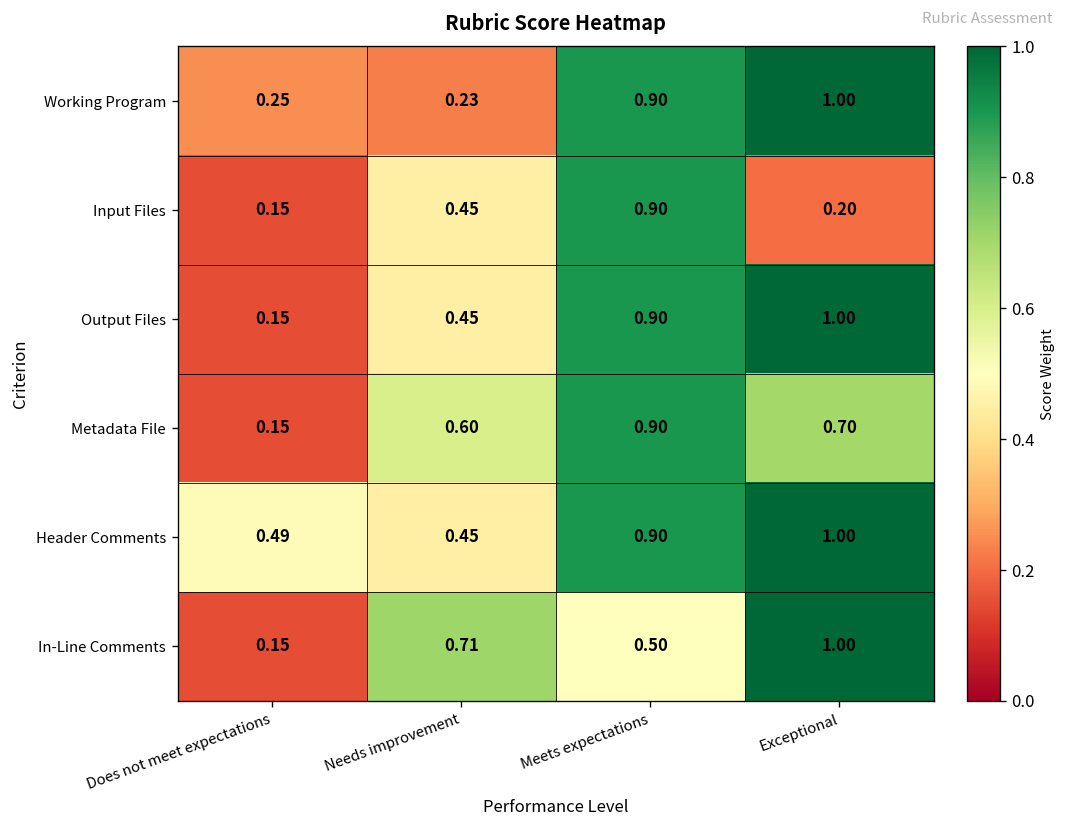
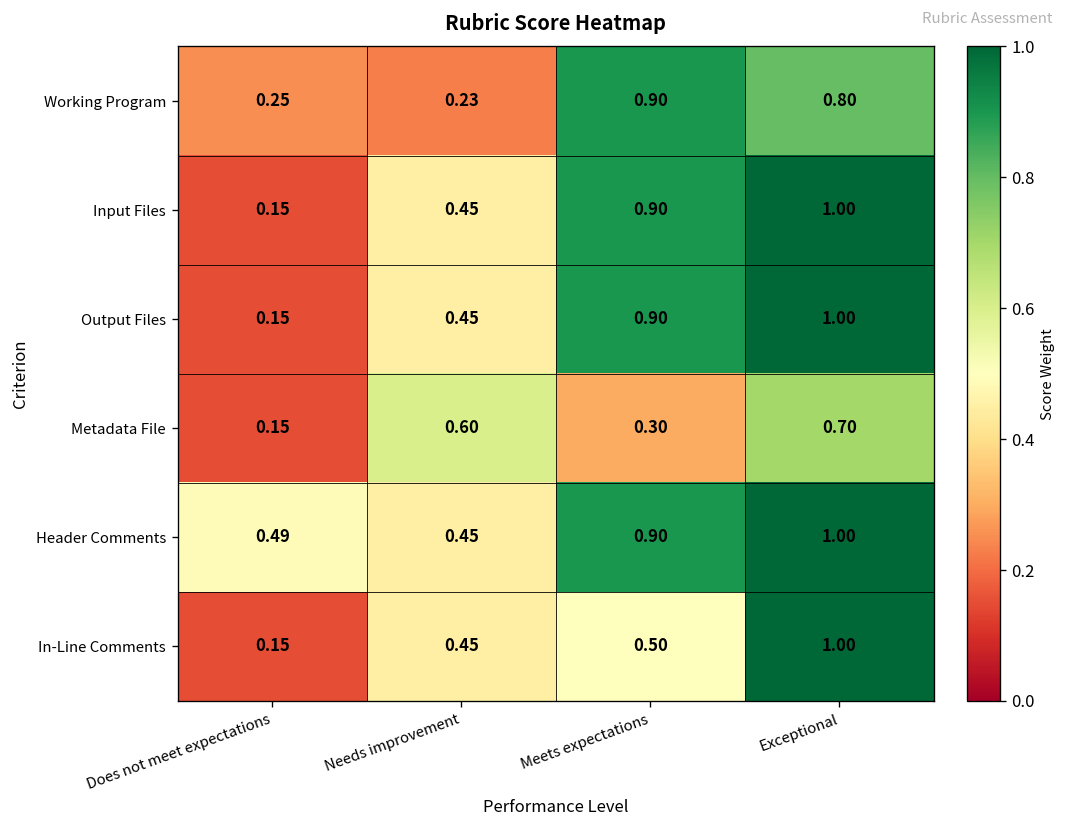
Working Program, Exceptional: 1.00 -> 0.80
Input Files, Exceptional: 0.20 -> 1.00
Metadata File, Meets expectations: 0.90 -> 0.30
In-Line Comments, Needs improvement: 0.71 -> 0.45
